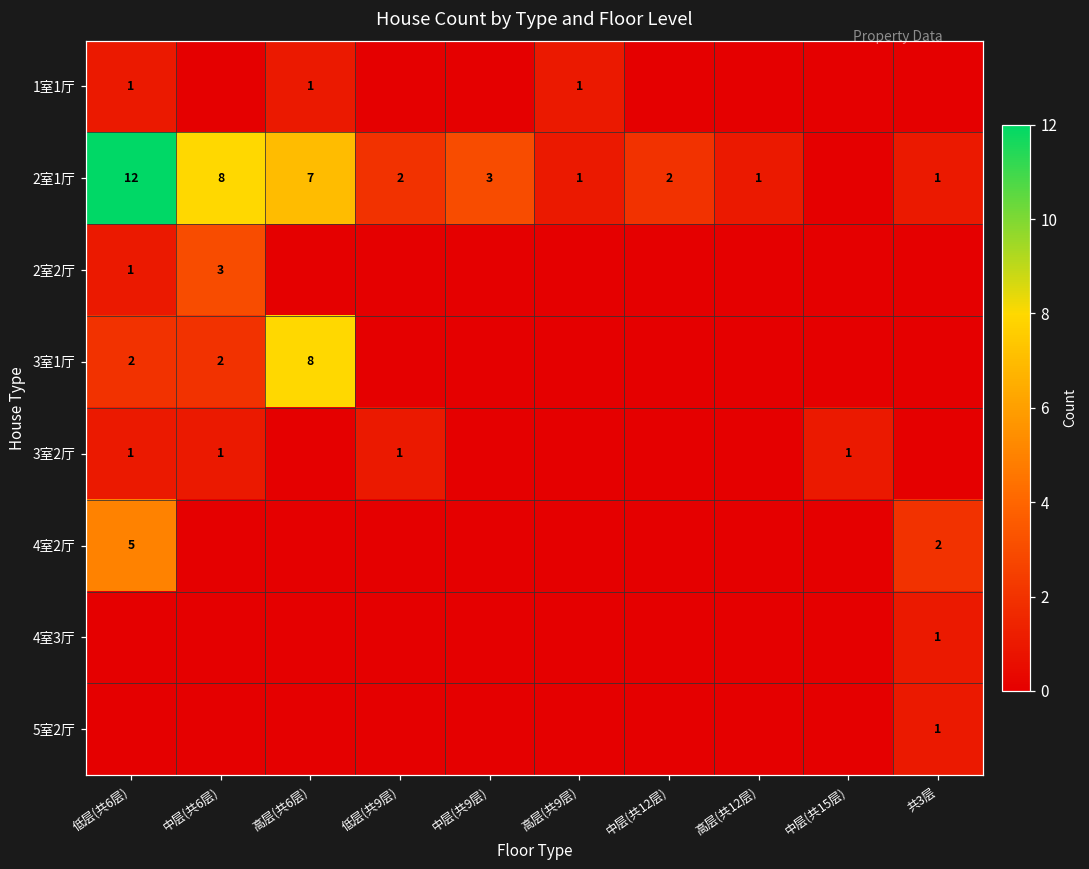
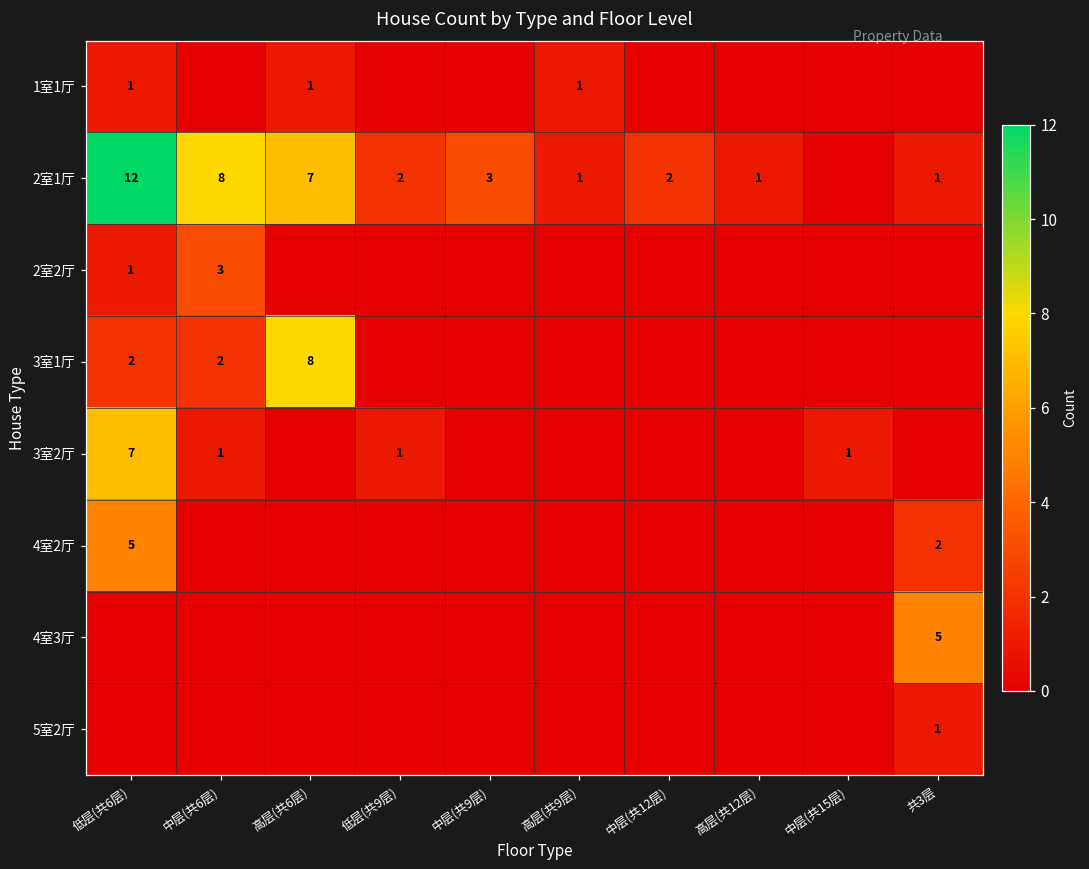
3室2厅, 低层(共6层): 1 -> 7
4室3厅, 共3层: 1 -> 5
